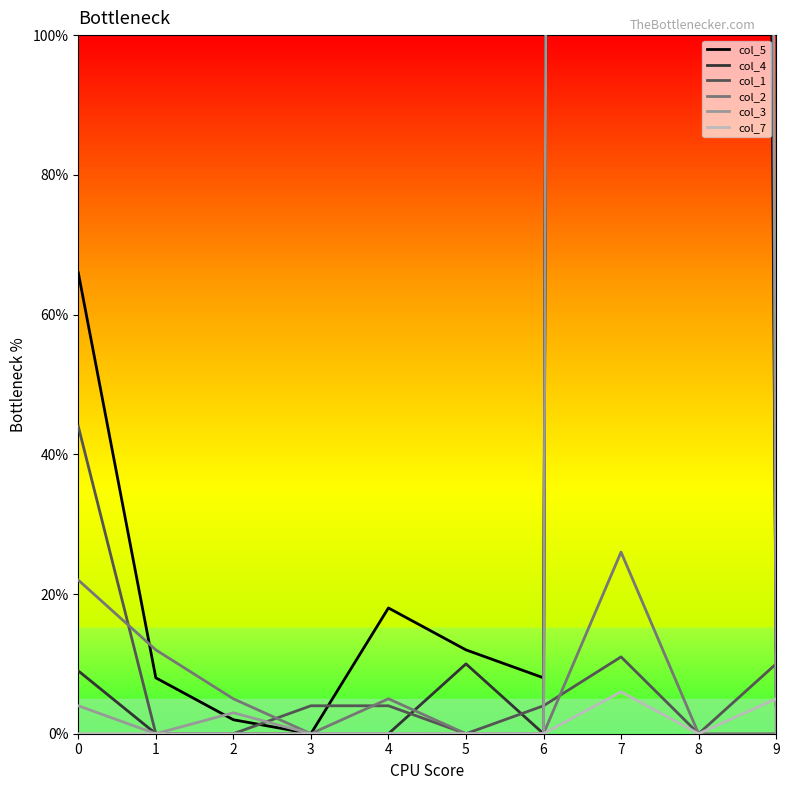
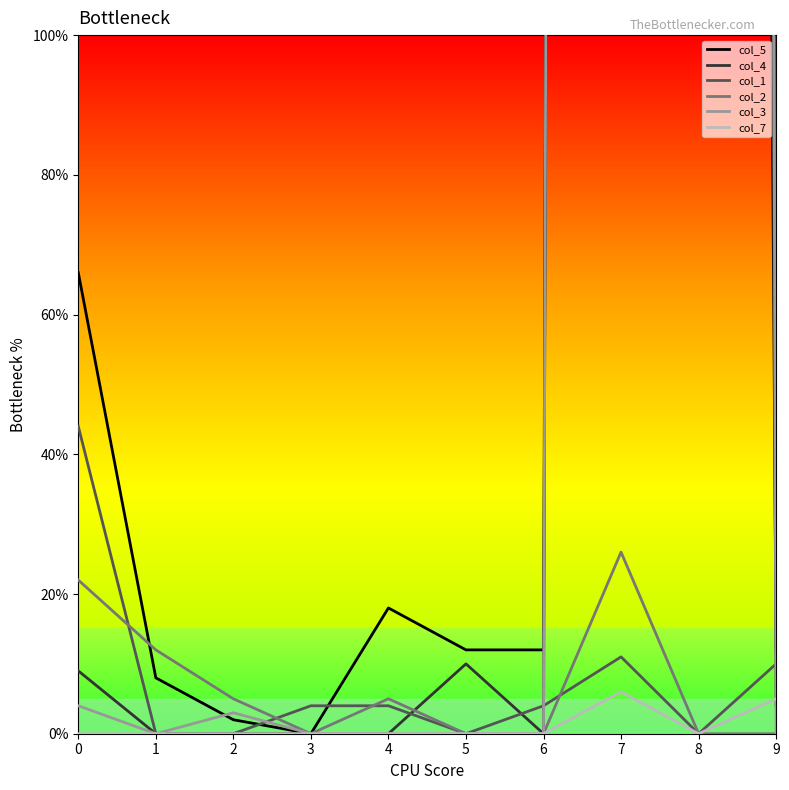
col_5, 6: 8% -> 12%
